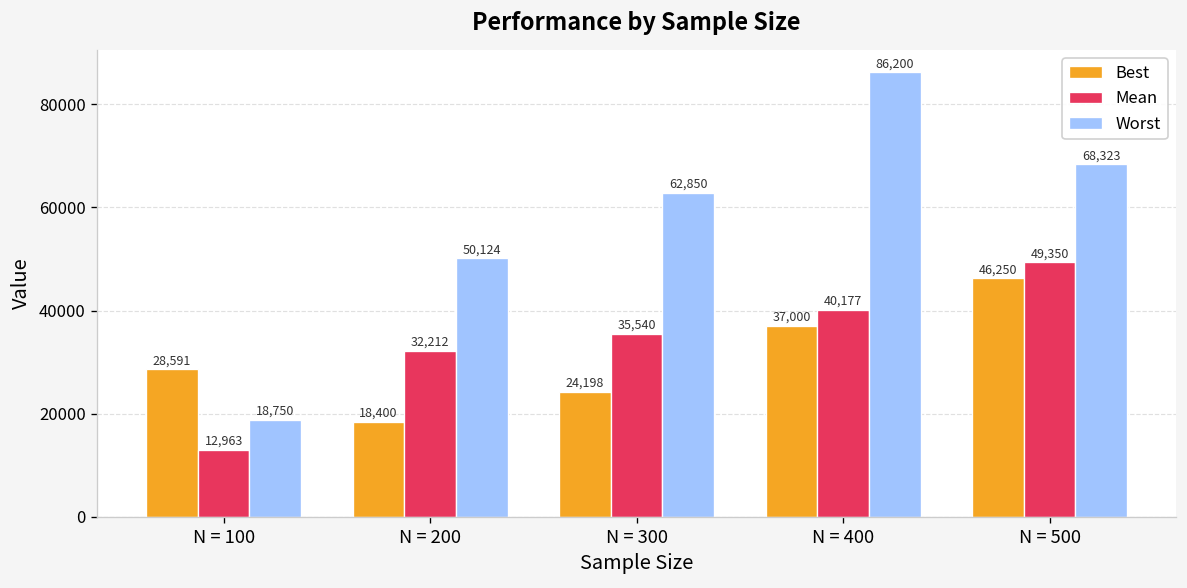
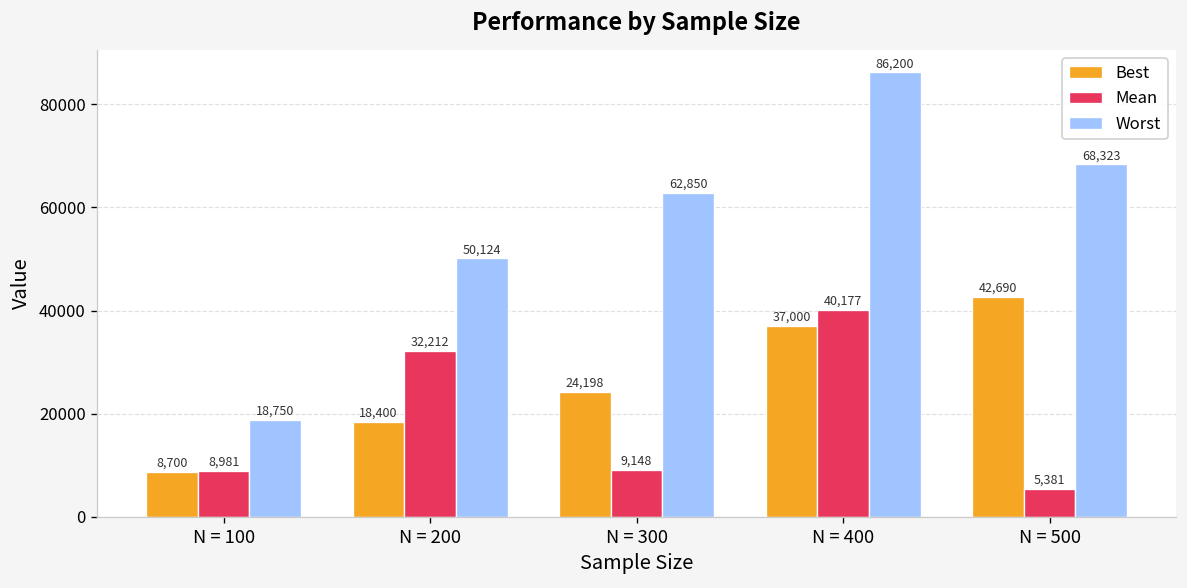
Best, N = 100: 28,591 -> 8,700
Mean, N = 100: 12,963 -> 8,981
Mean, N = 300: 35,540 -> 9,148
Best, N = 500: 46,250 -> 42,690
Mean, N = 500: 49,350 -> 5,381
